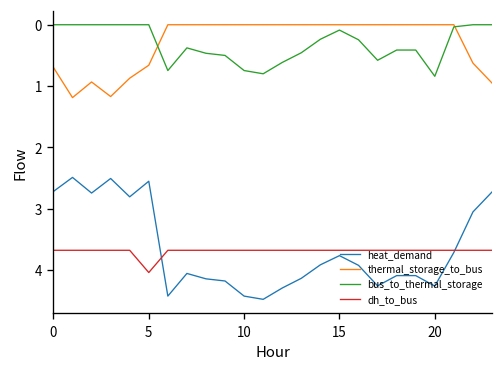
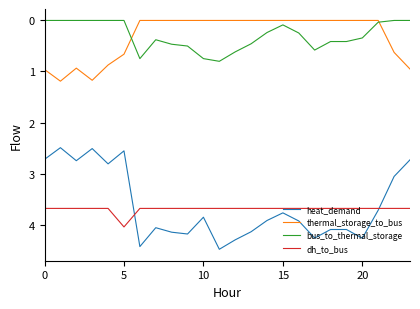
thermal_storage_to_bus, 0: 0.7 -> 1.0
heat_demand, 10: 4.4 -> 3.9
bus_to_thermal_storage, 20: 0.8 -> 0.3
